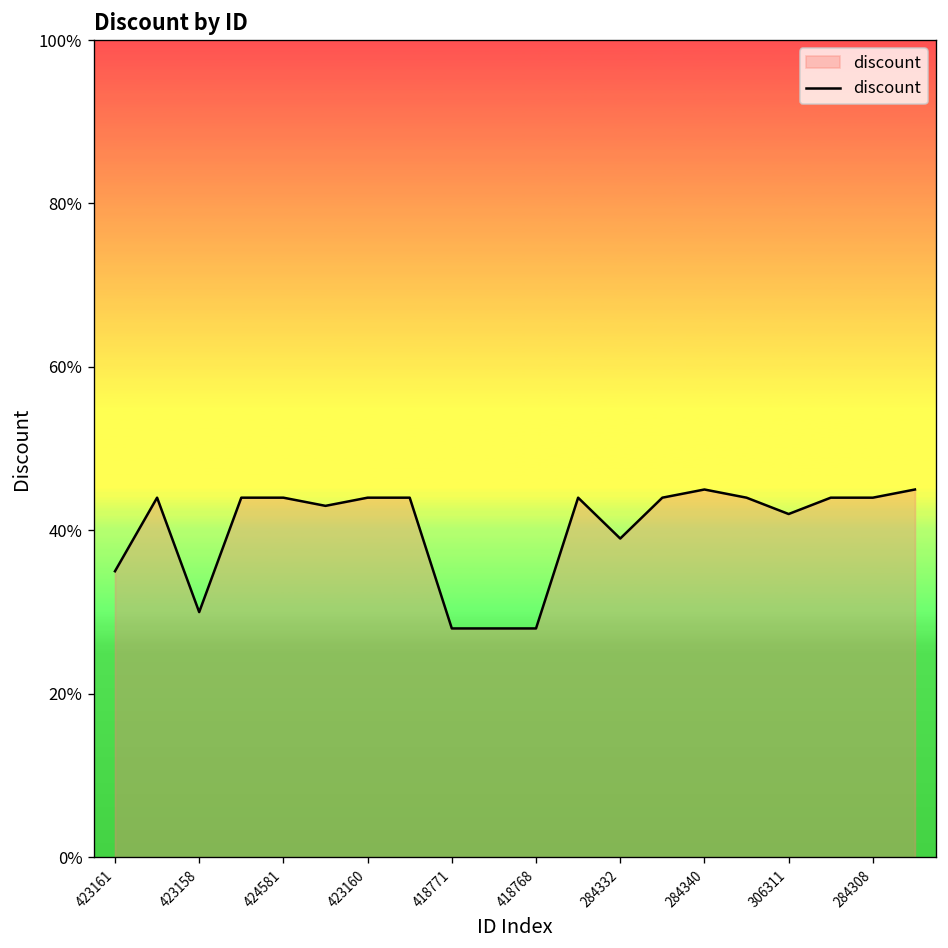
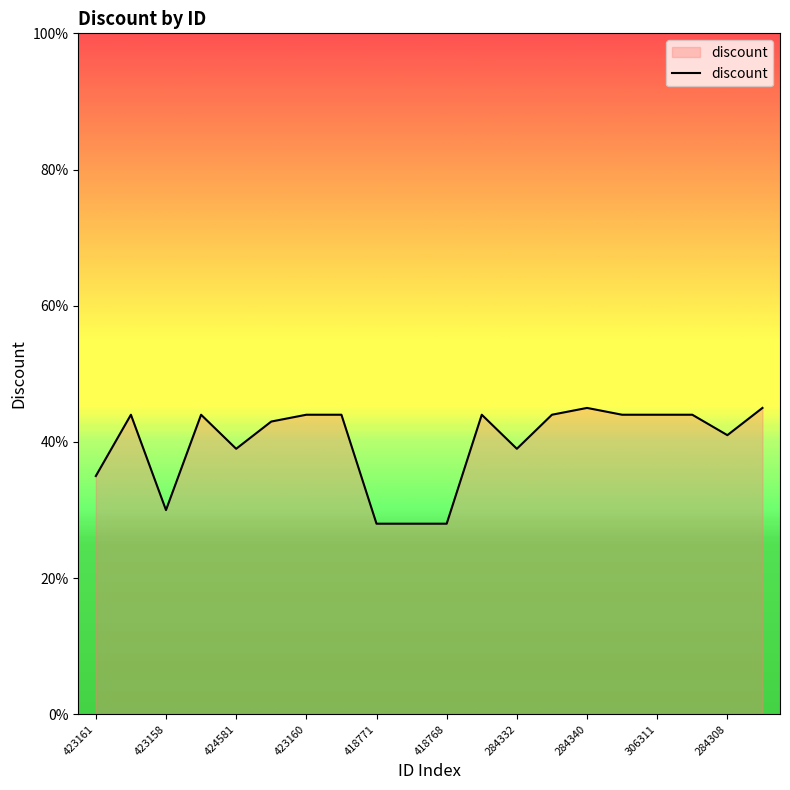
424581: 44% -> 39%
306311: 42% -> 44%
284308: 44% -> 41%
